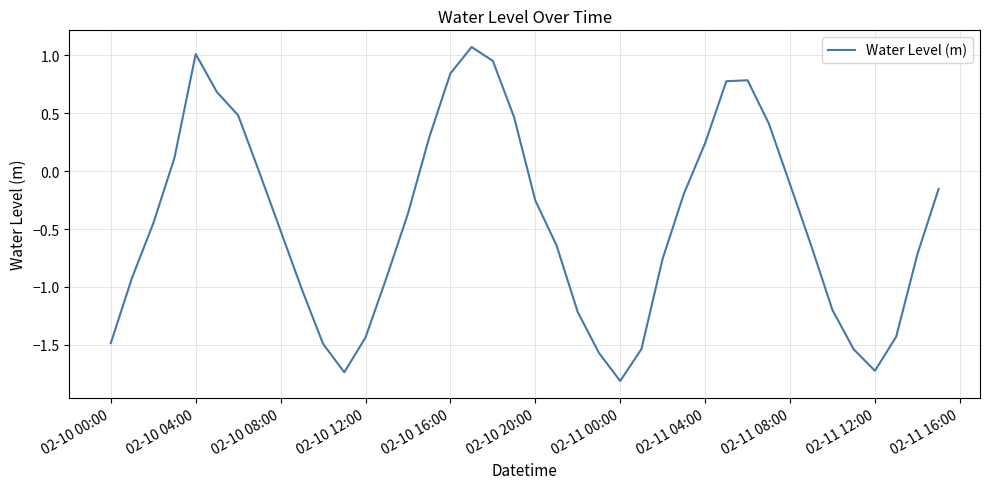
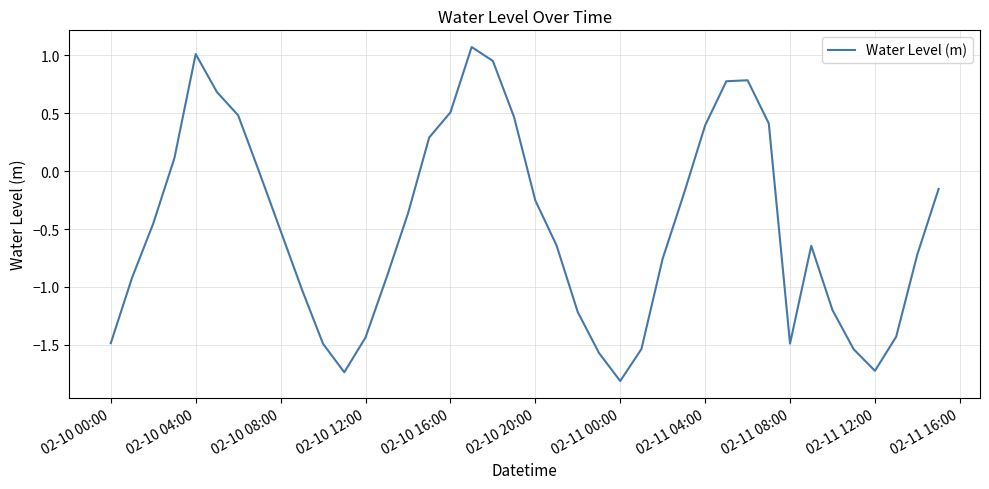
02-10 16:00: 0.85 -> 0.51
02-11 04:00: 0.24 -> 0.40
02-11 08:00: -0.11 -> -1.49
